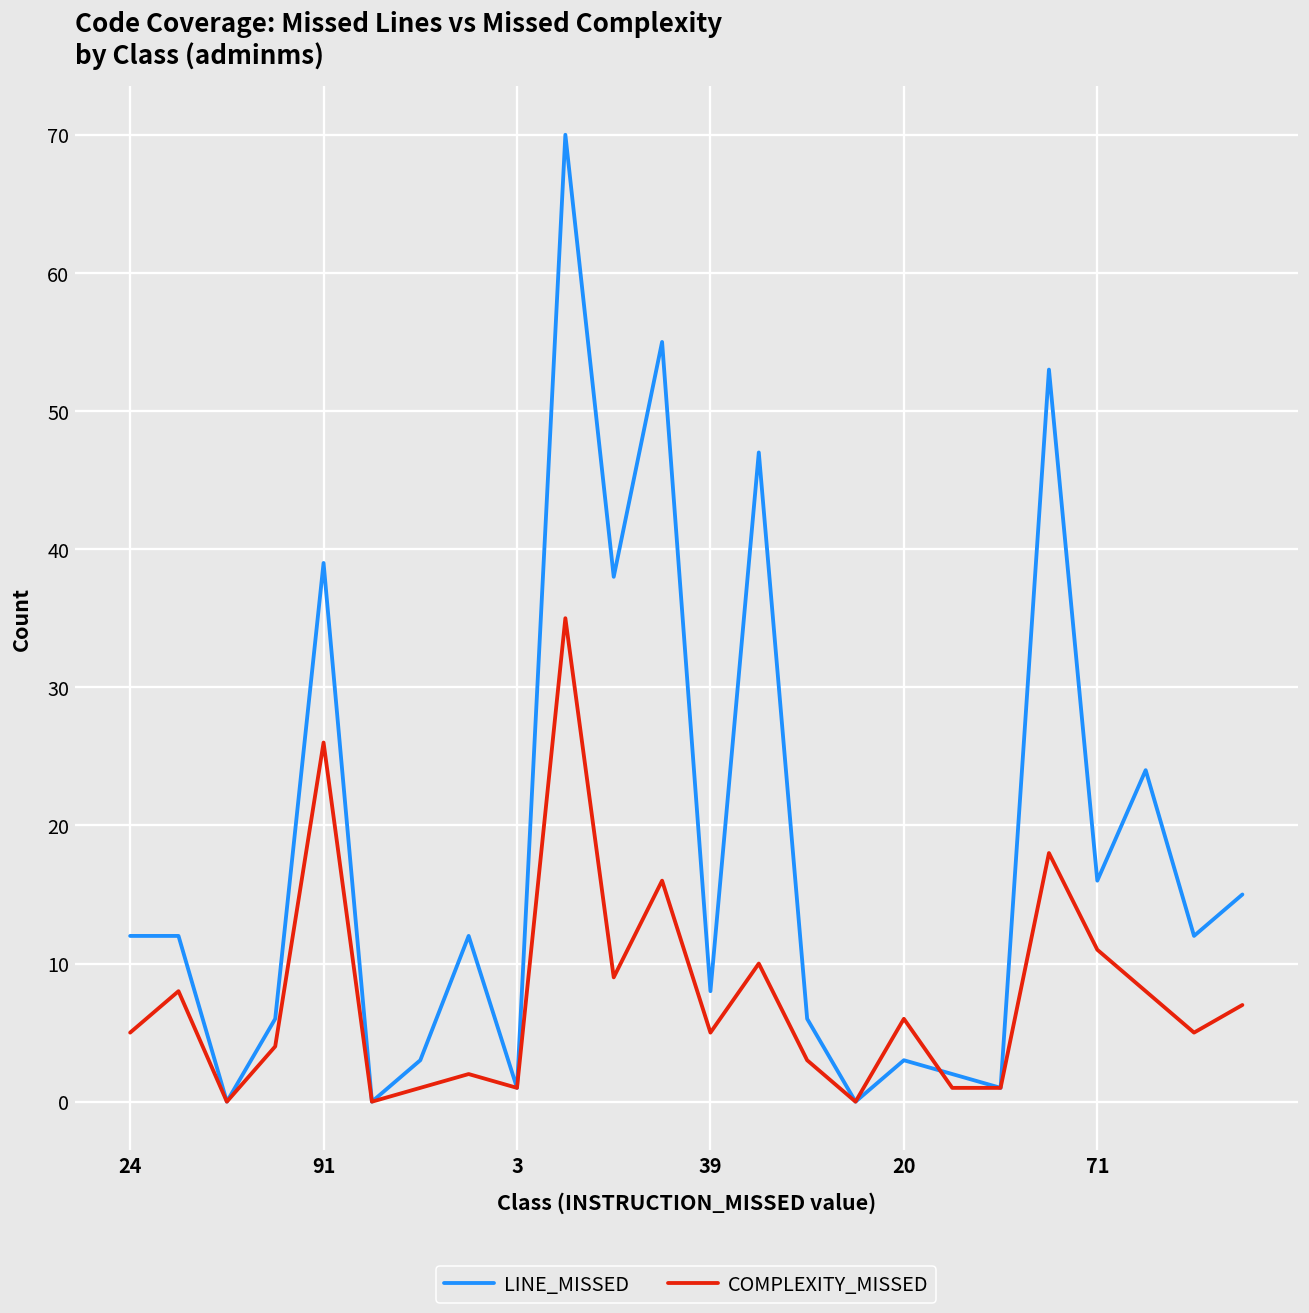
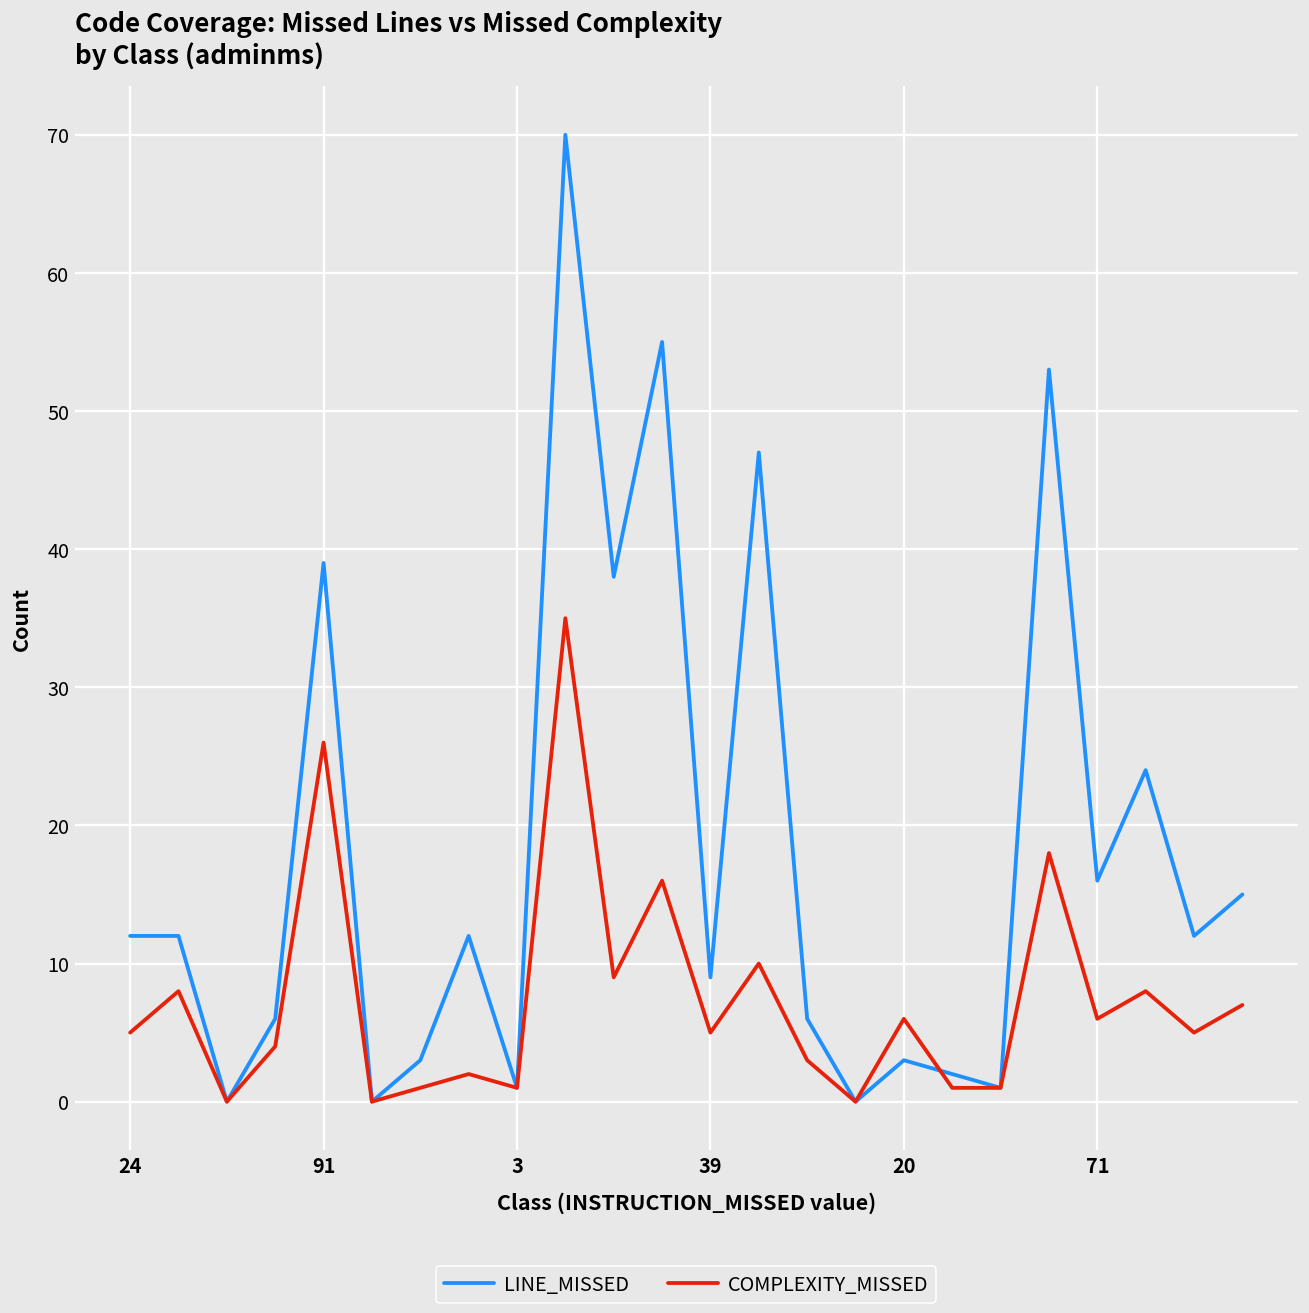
LINE_MISSED, 39: 8 -> 9
COMPLEXITY_MISSED, 71: 11 -> 6
